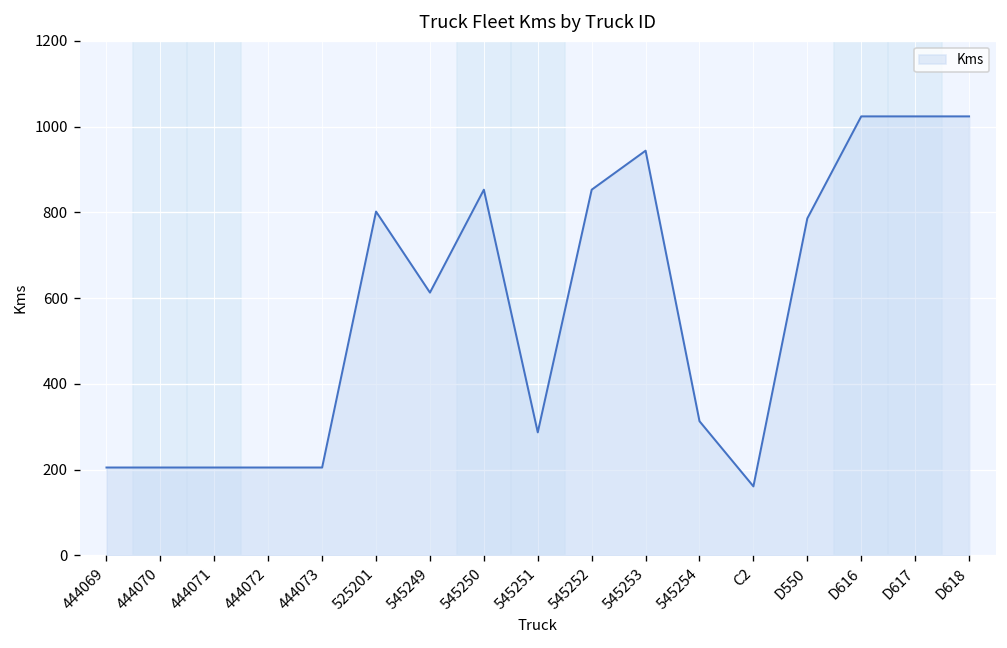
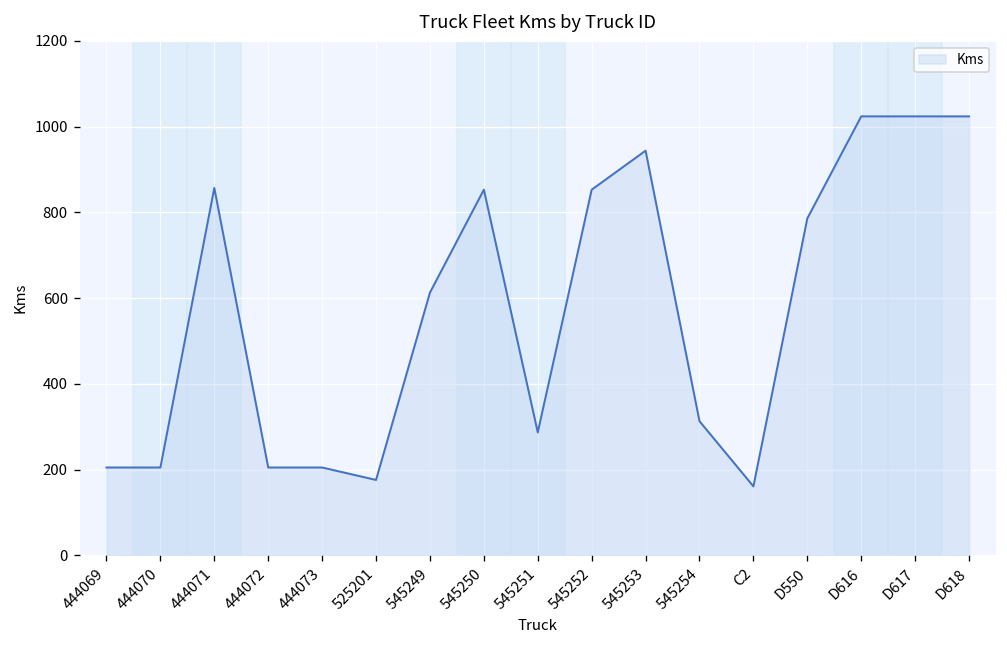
444071: 210 -> 860
525201: 800 -> 180
